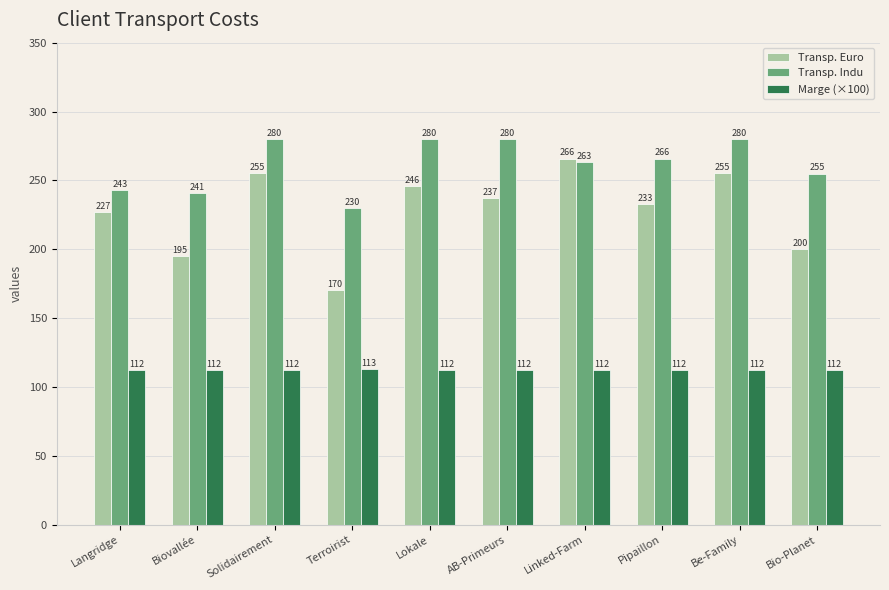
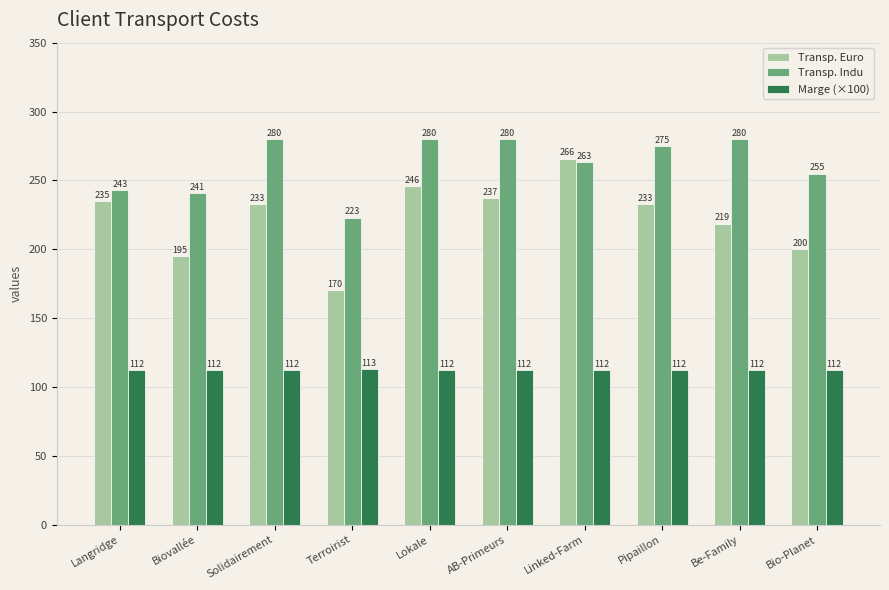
Transp. Euro, Langridge: 227 -> 235
Transp. Euro, Solidairement: 255 -> 233
Transp. Indu, Terroirist: 230 -> 223
Transp. Indu, Pipaillon: 266 -> 275
Transp. Euro, Be-Family: 255 -> 219
